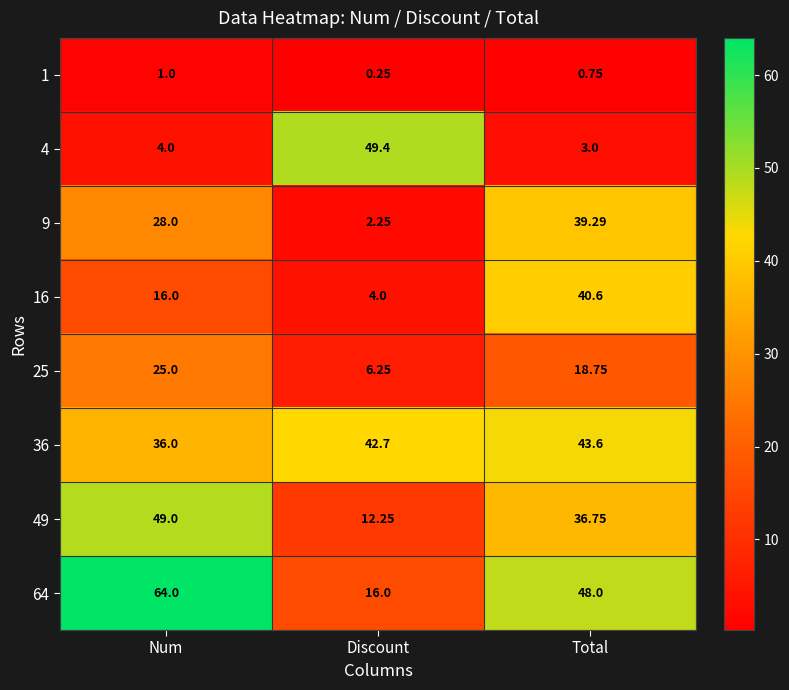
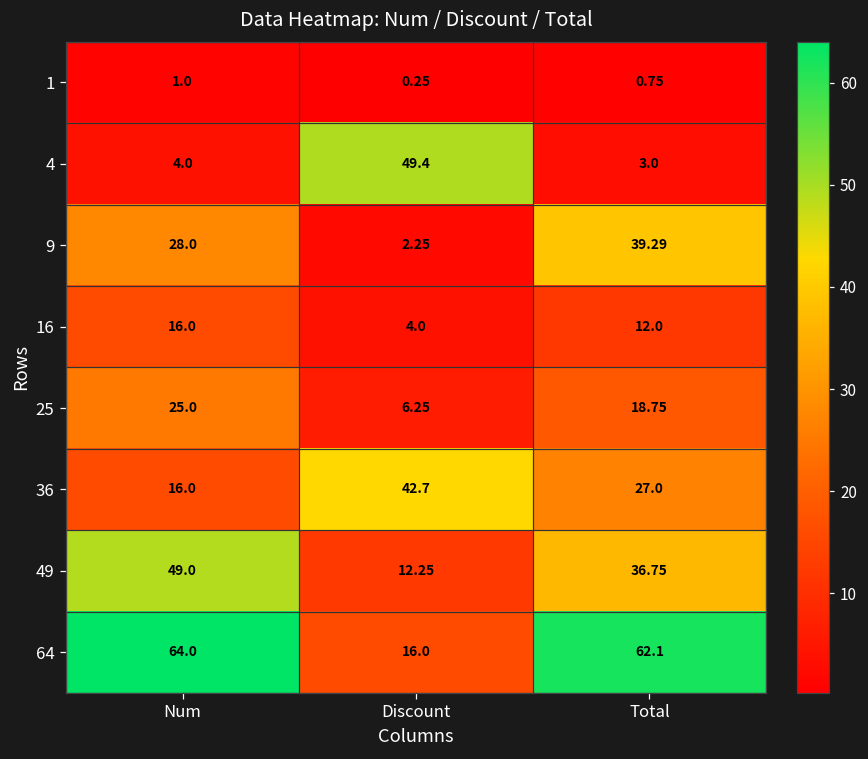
16, Total: 40.6 -> 12.0
36, Num: 36.0 -> 16.0
36, Total: 43.6 -> 27.0
64, Total: 48.0 -> 62.1
